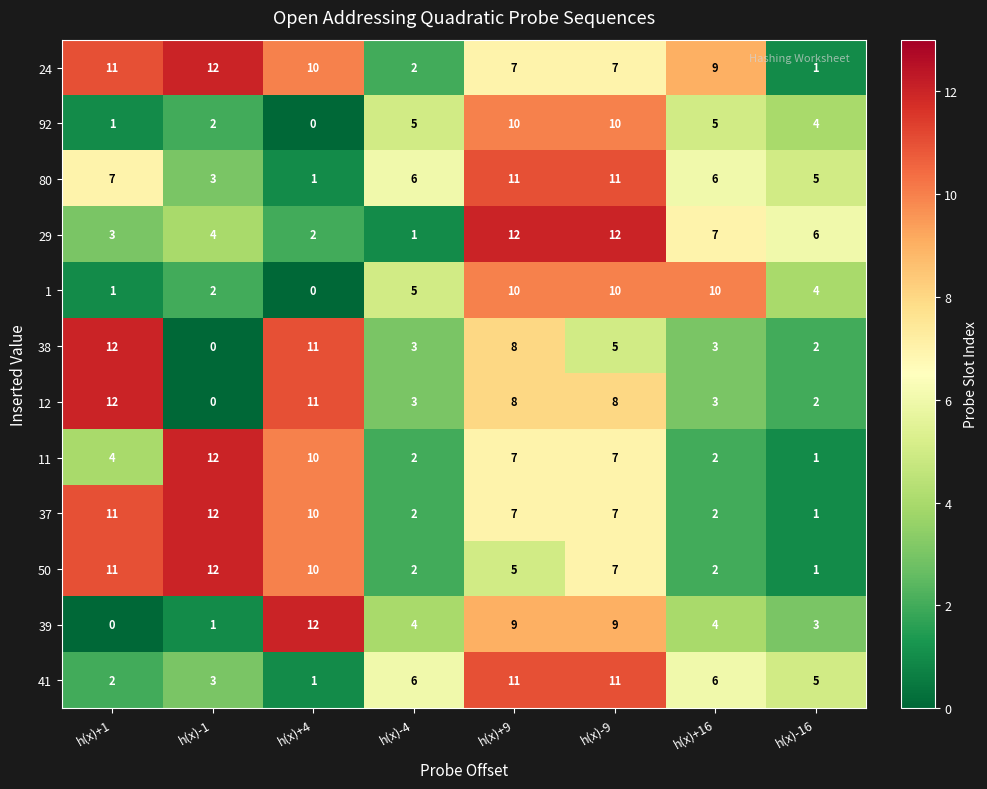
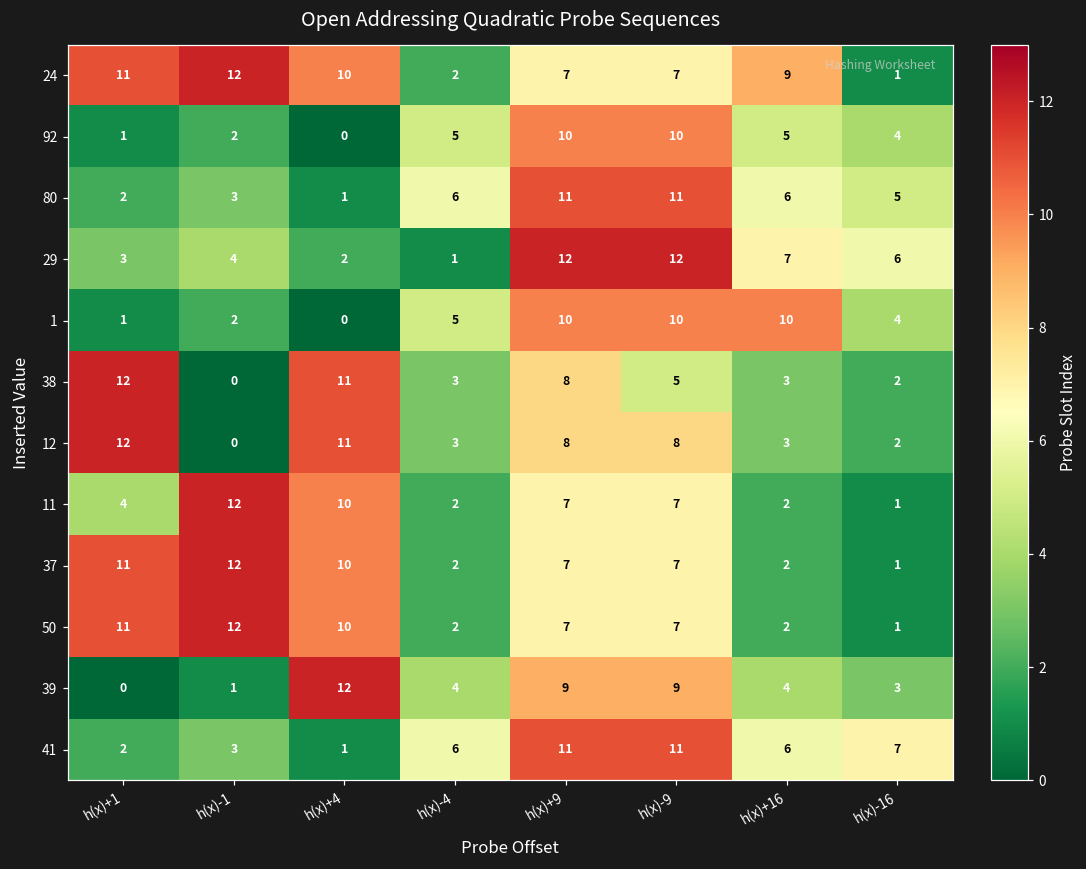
80, h(x)+1: 7 -> 2
50, h(x)+9: 5 -> 7
41, h(x)-16: 5 -> 7
